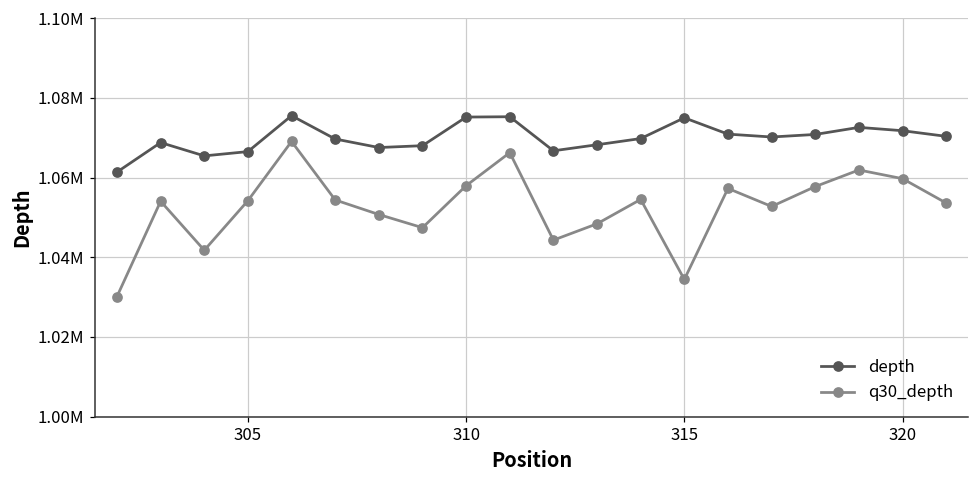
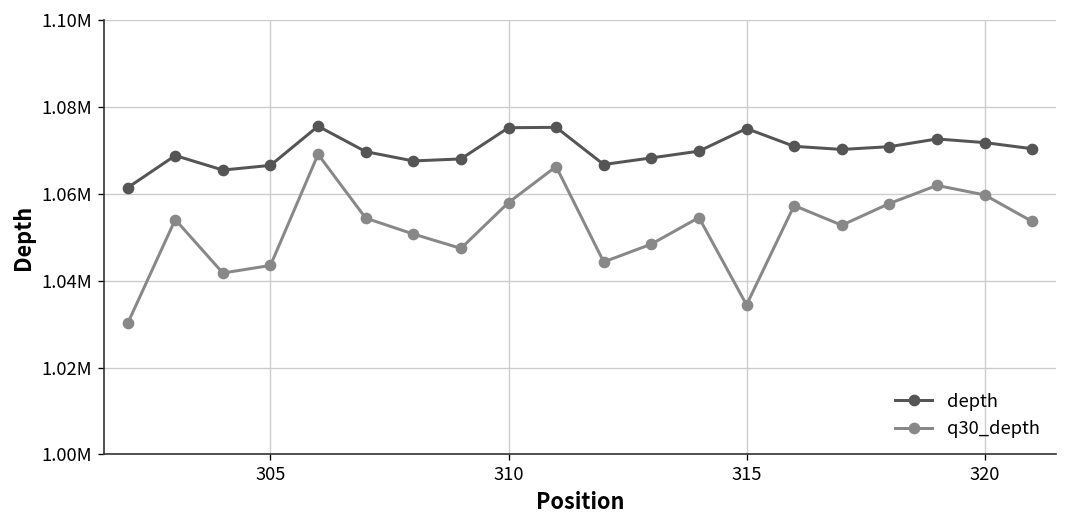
q30_depth, 305: 1054000 -> 1043000
